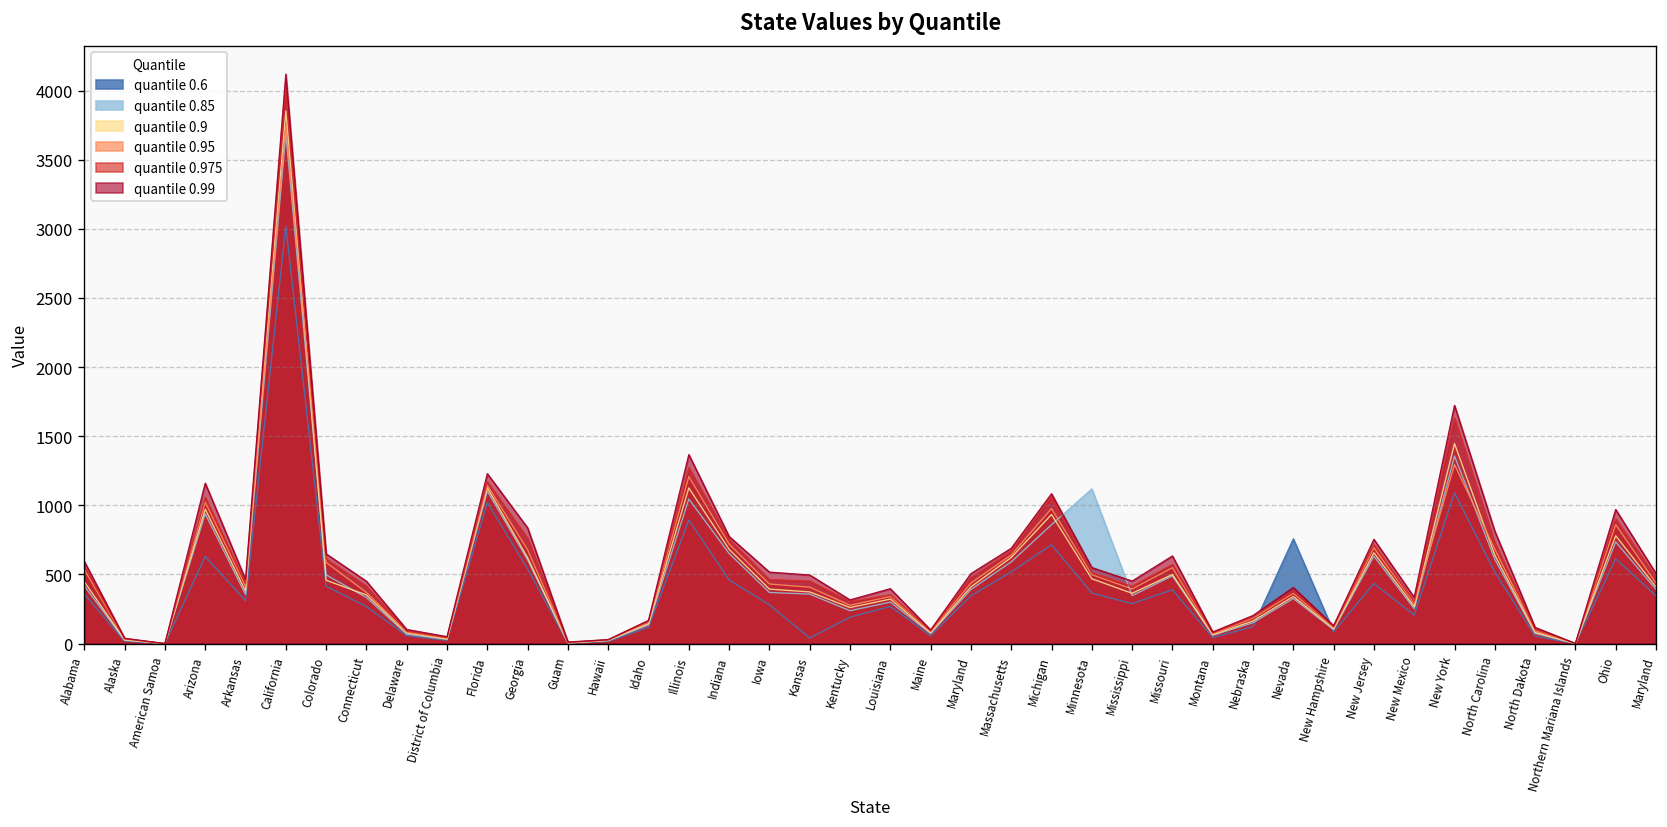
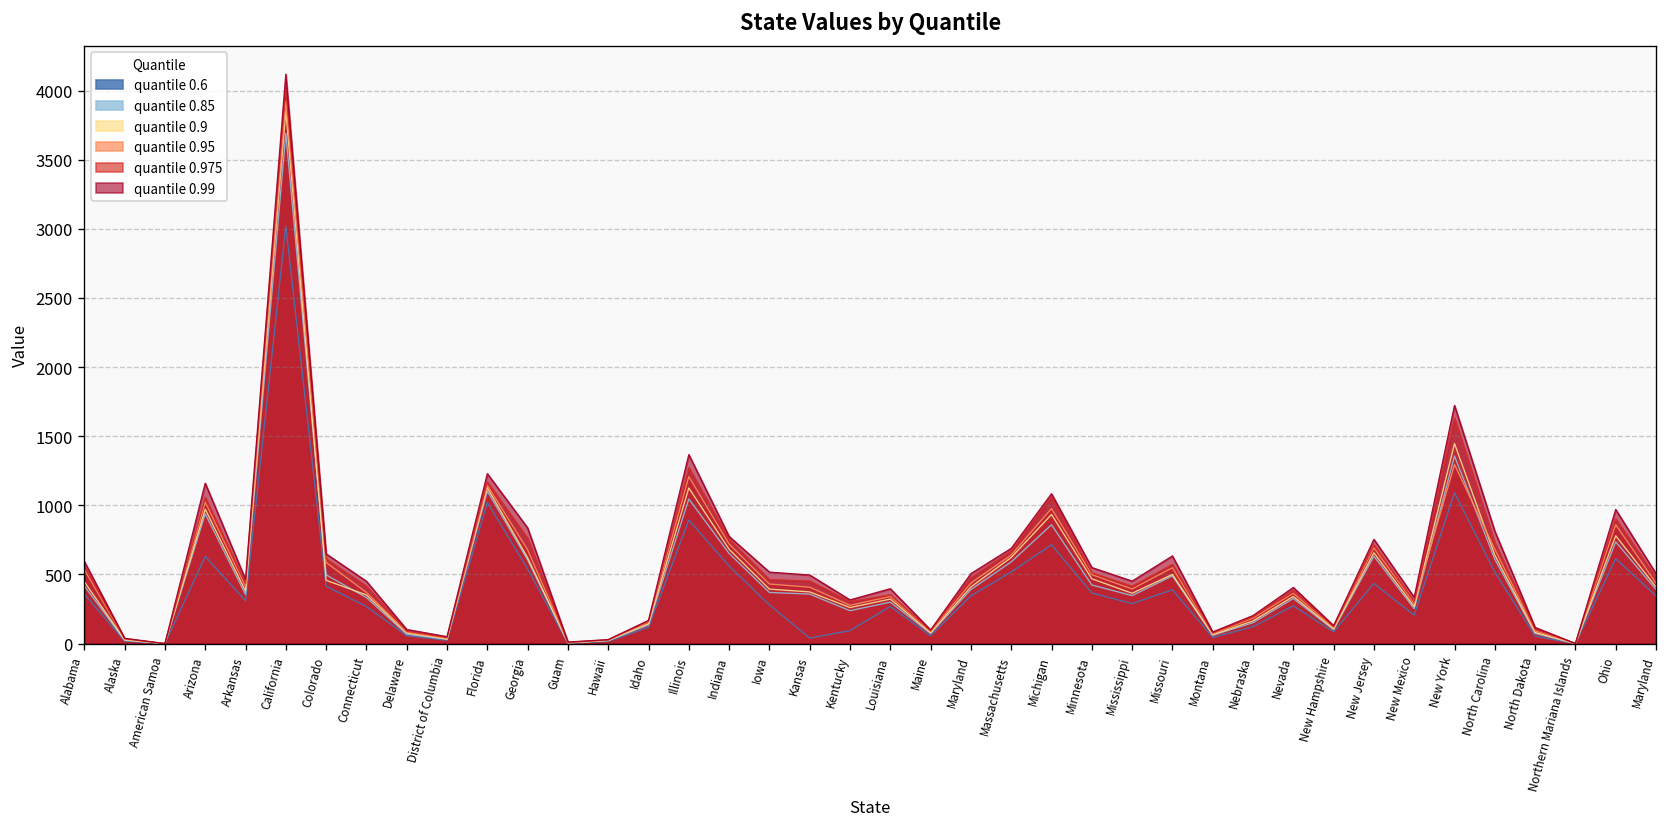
quantile 0.95, California: 3750 -> 3920
quantile 0.6, Indiana: 460 -> 560
quantile 0.6, Kentucky: 190 -> 90
quantile 0.85, Minnesota: 1120 -> 420
quantile 0.6, Nevada: 760 -> 270
